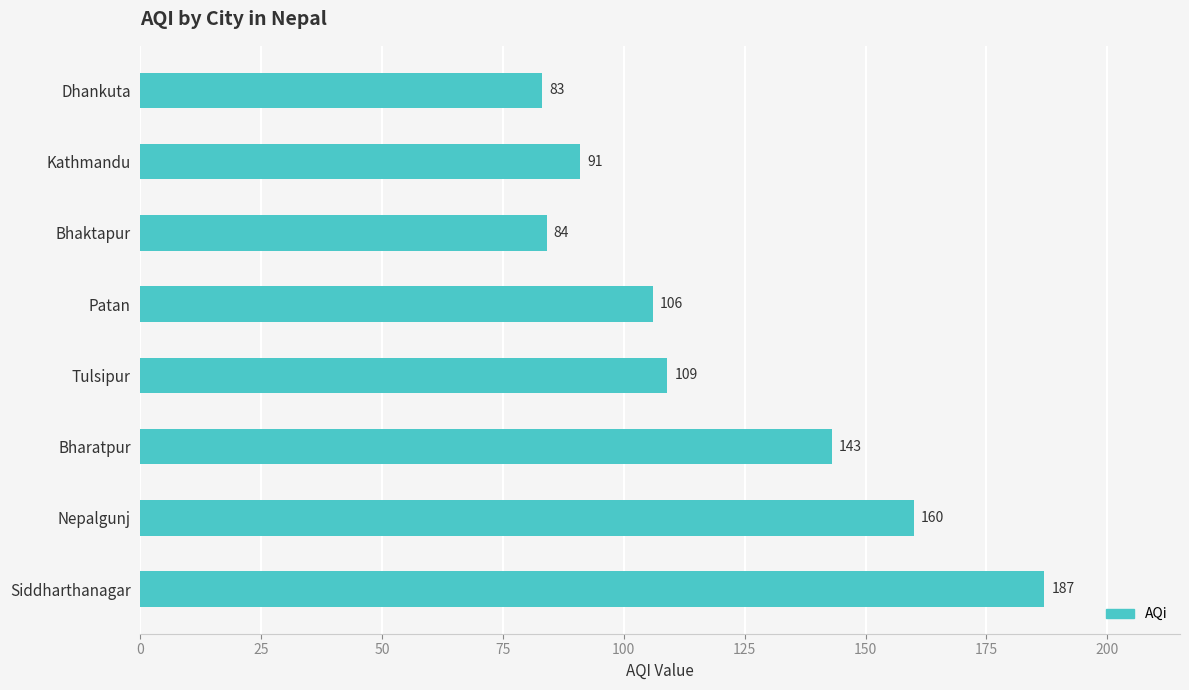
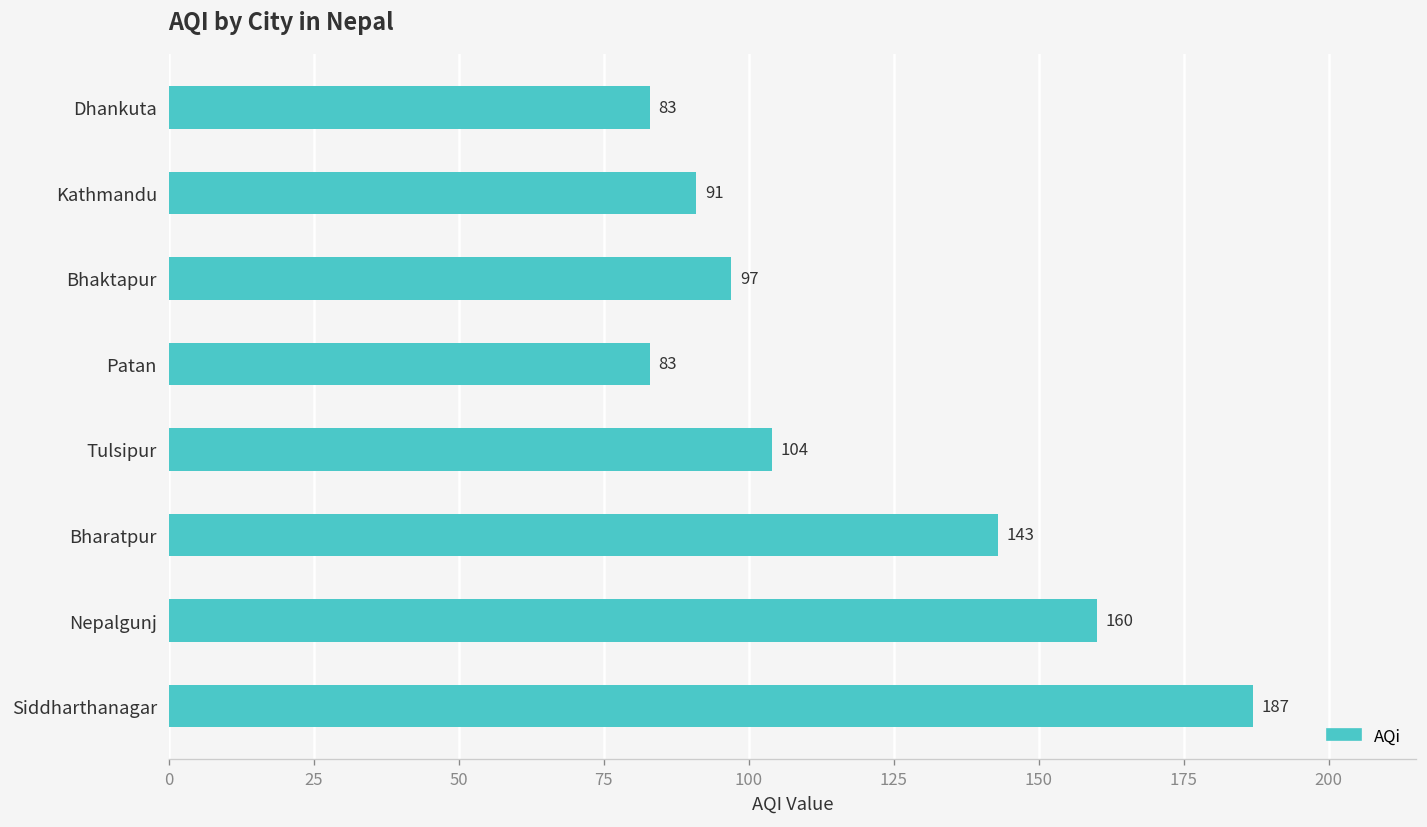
Bhaktapur: 84 -> 97
Patan: 106 -> 83
Tulsipur: 109 -> 104
